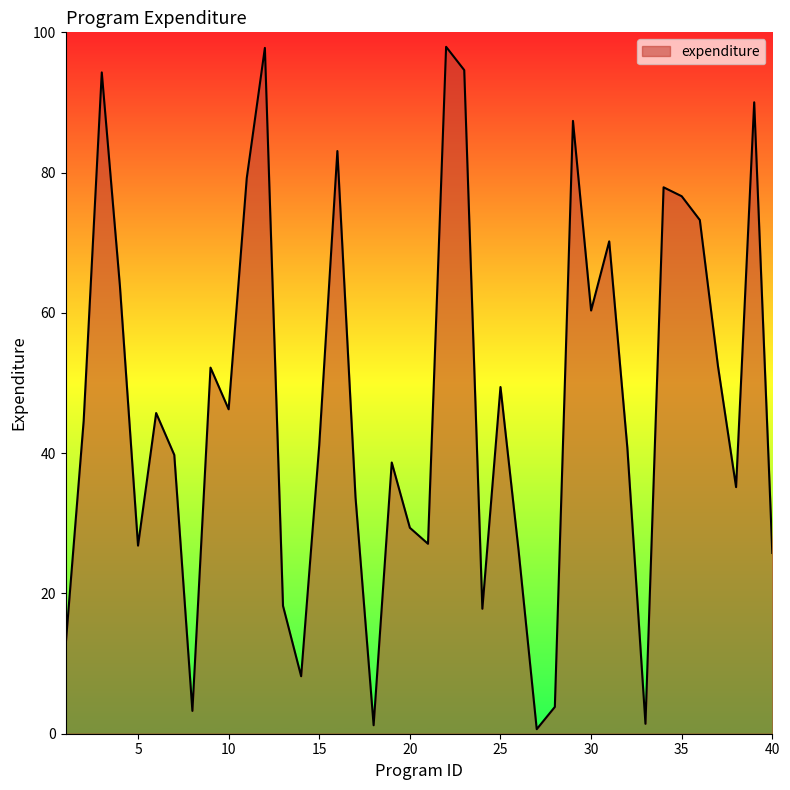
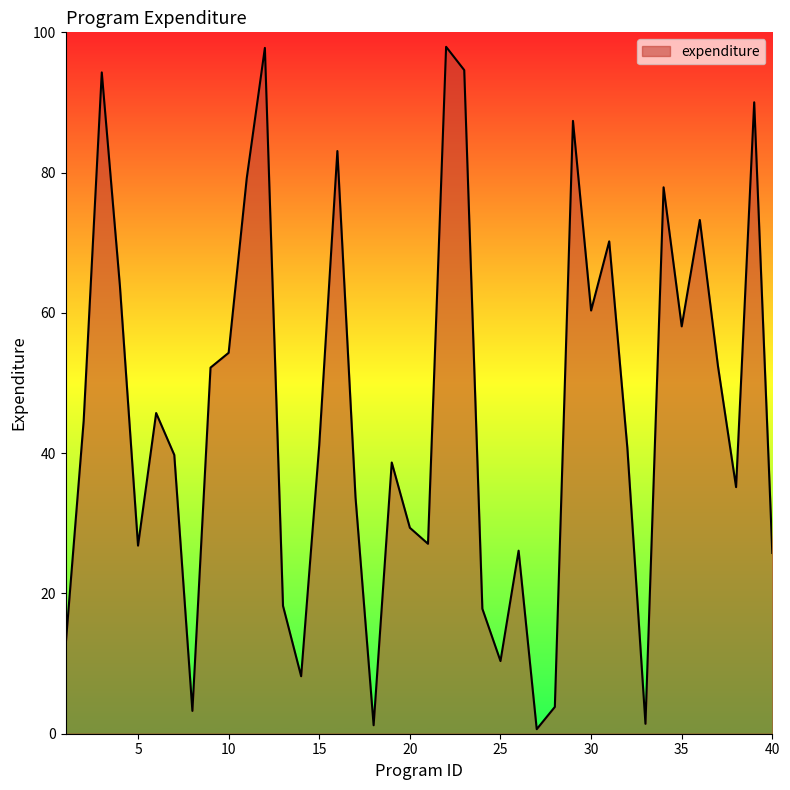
10: 46 -> 54
25: 49 -> 10
35: 77 -> 58
